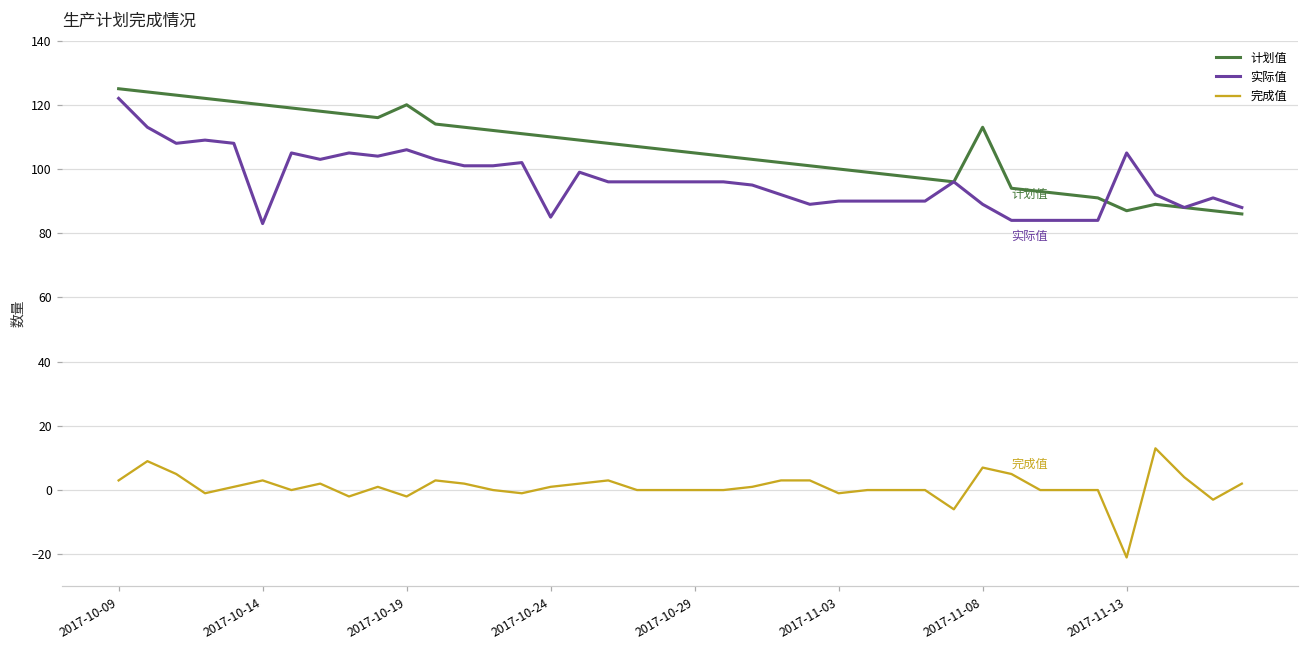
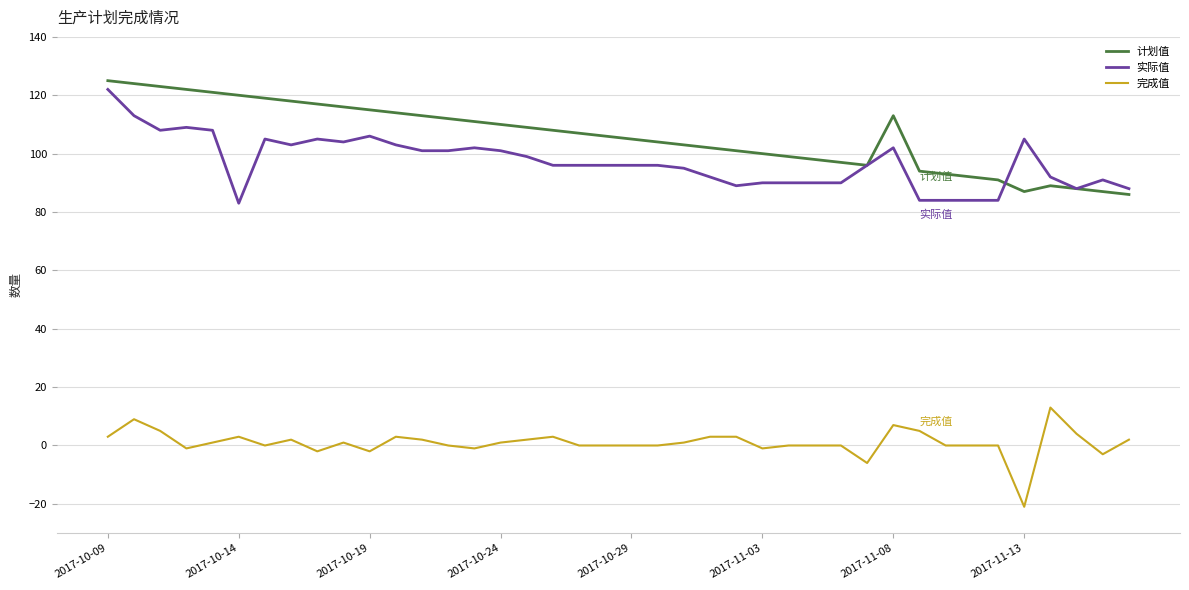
计划值, 2017-10-19: 120 -> 115
实际值, 2017-10-24: 85 -> 101
实际值, 2017-11-08: 89 -> 102
